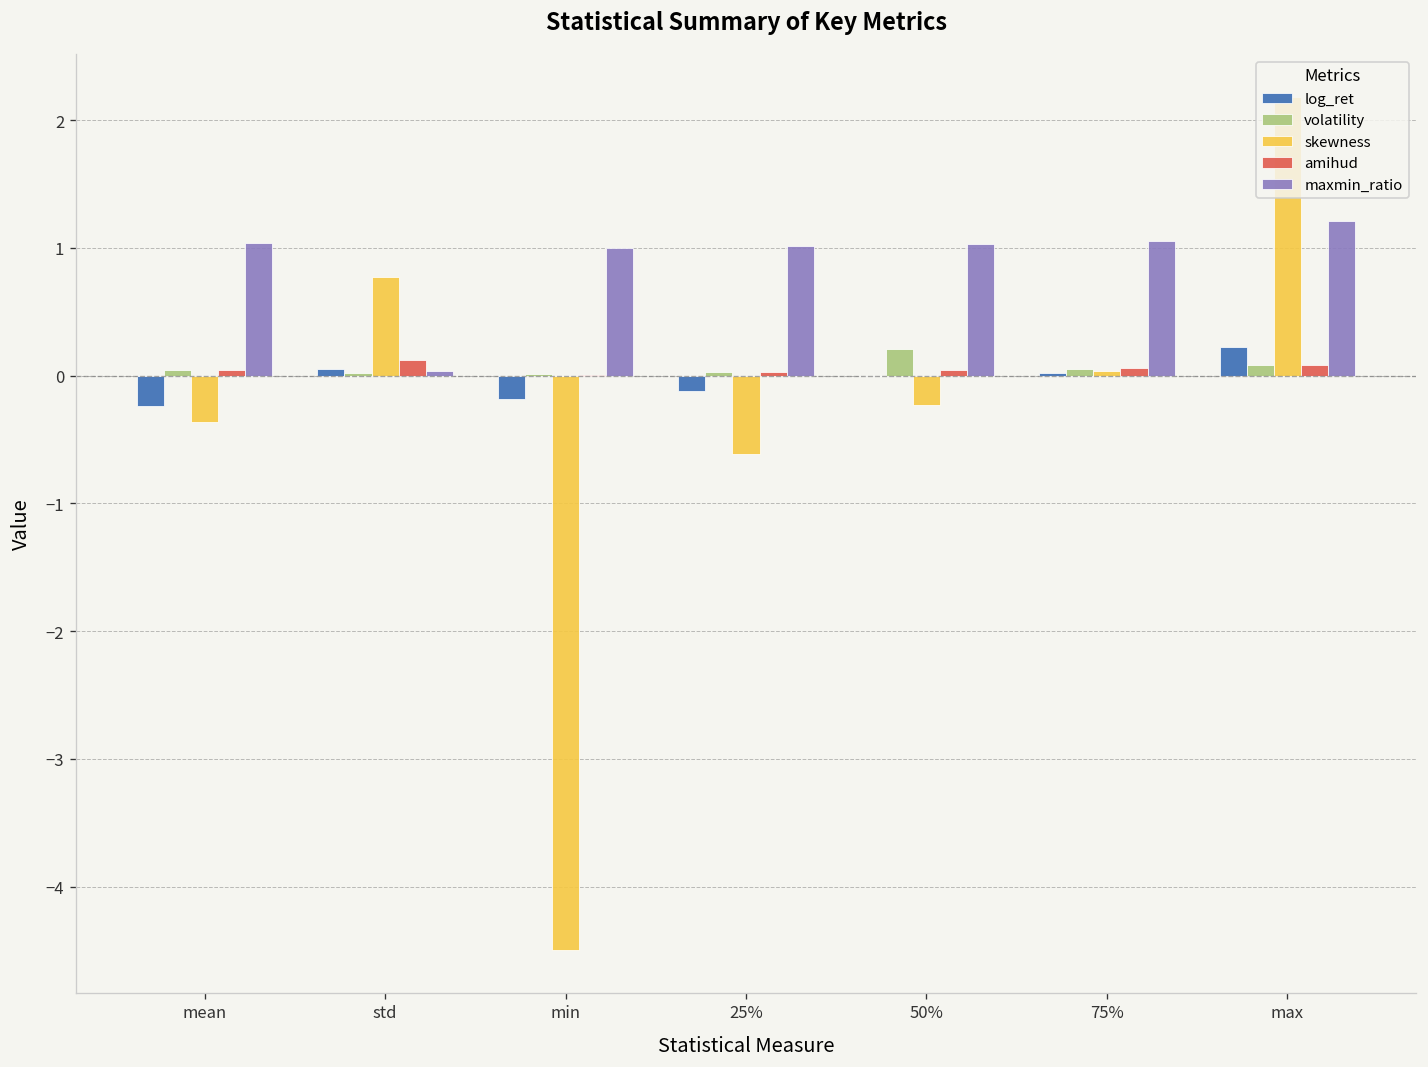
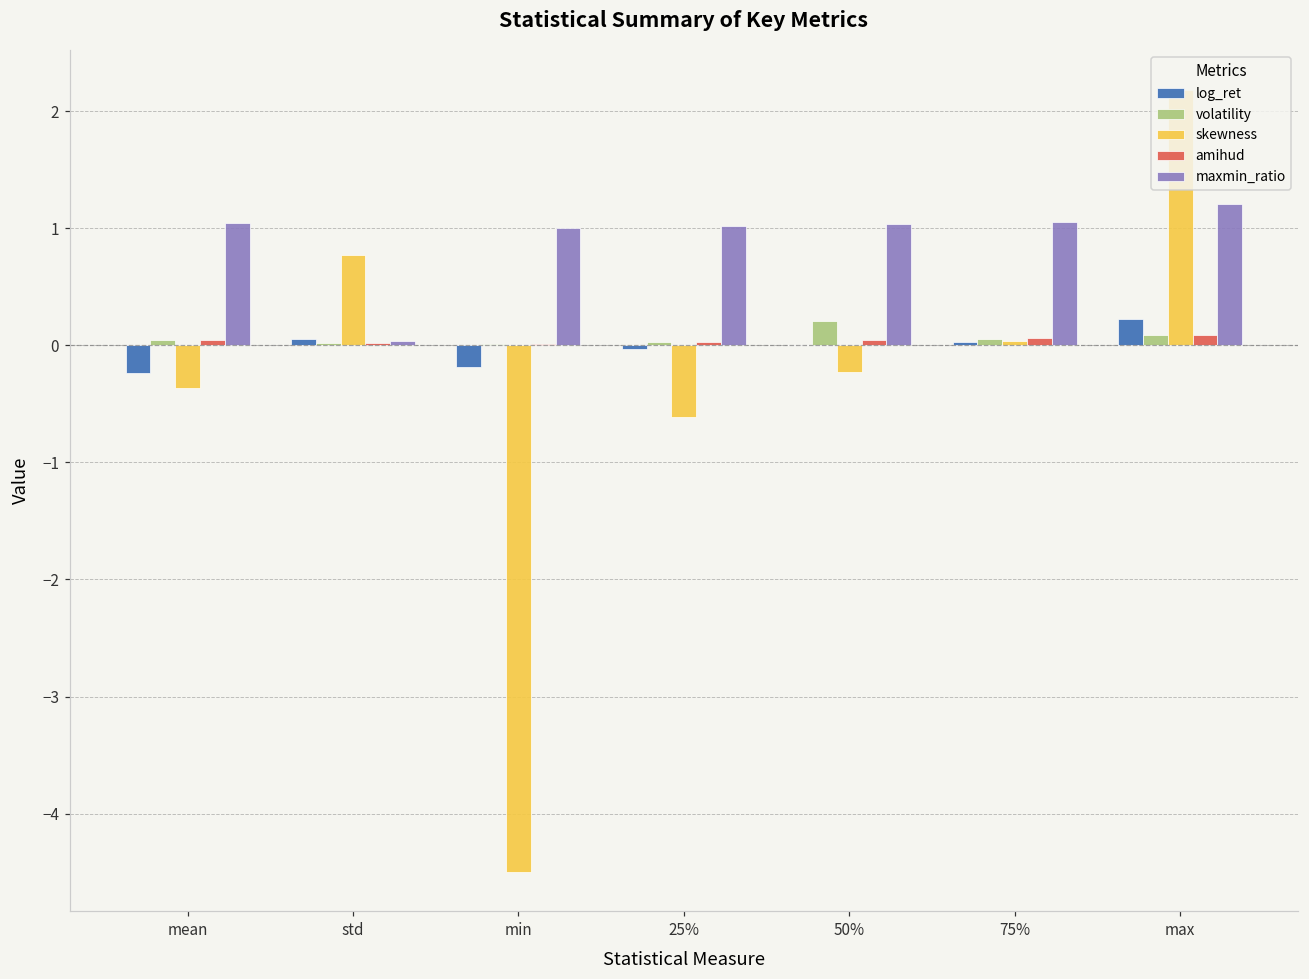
amihud, std: 0.13 -> 0.02
log_ret, 25%: -0.12 -> -0.03
